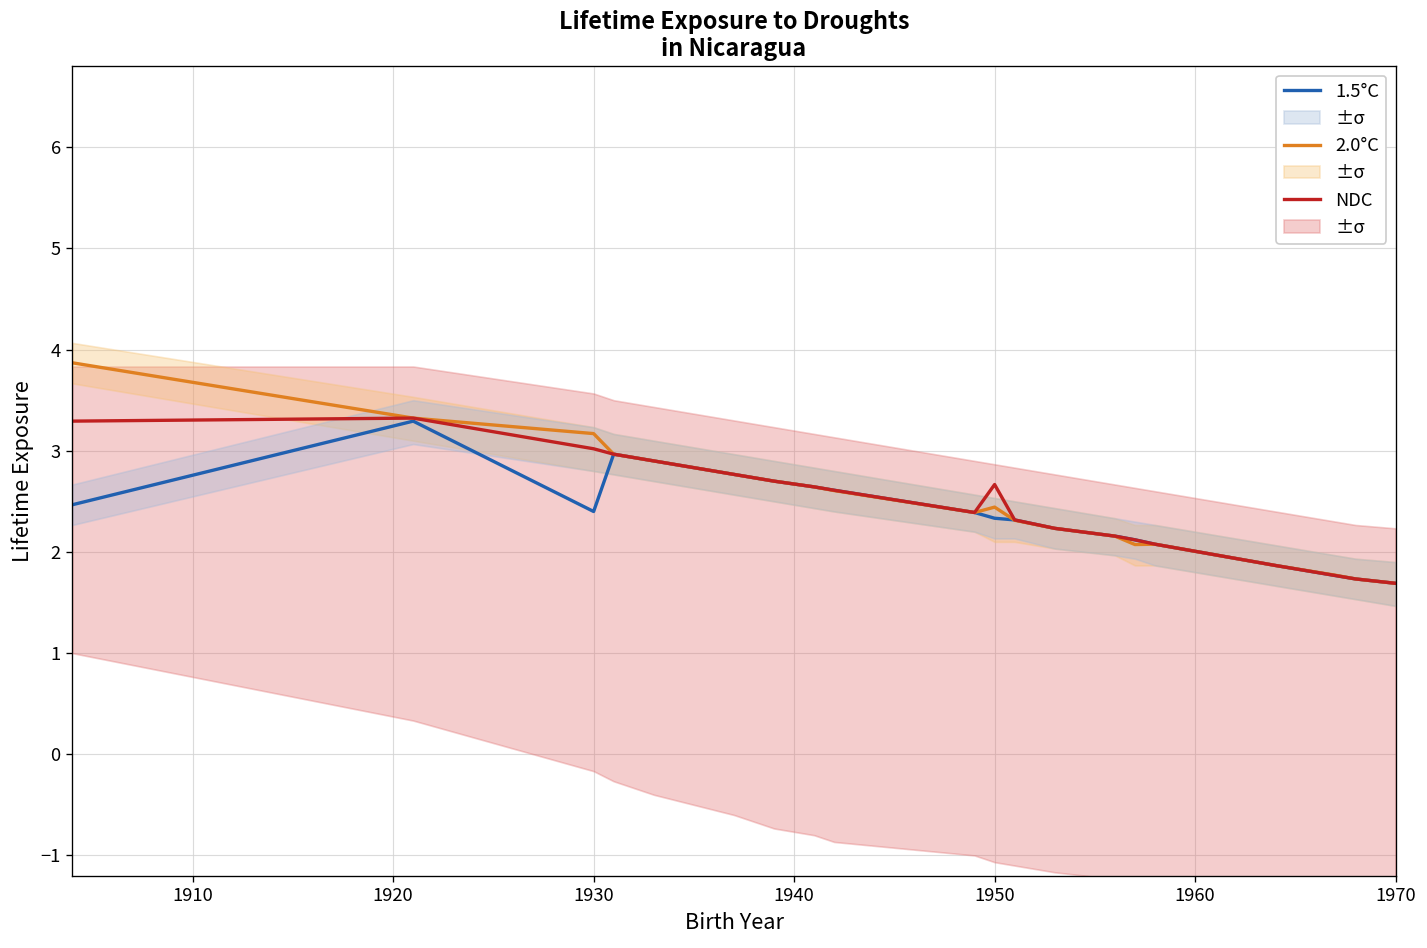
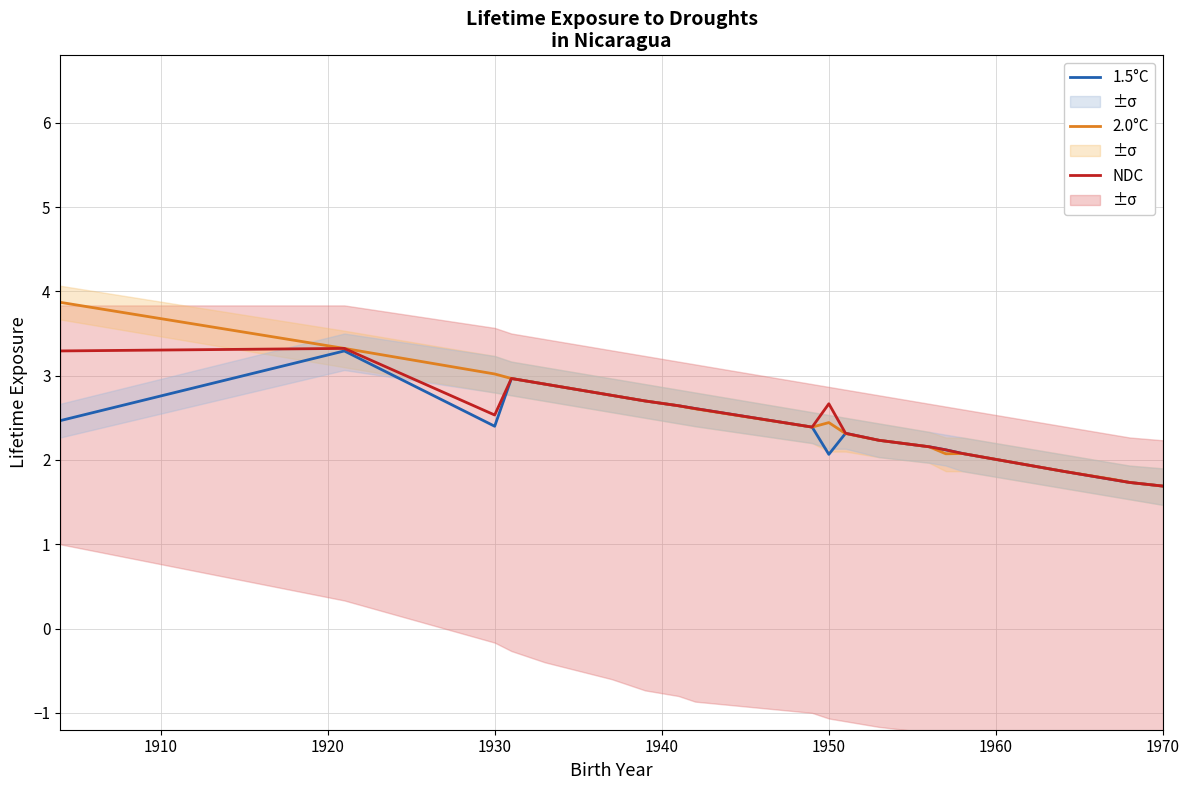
2.0°C, 1930: 3.2 -> 3.0
NDC, 1930: 3.0 -> 2.5
1.5°C, 1950: 2.3 -> 2.1
